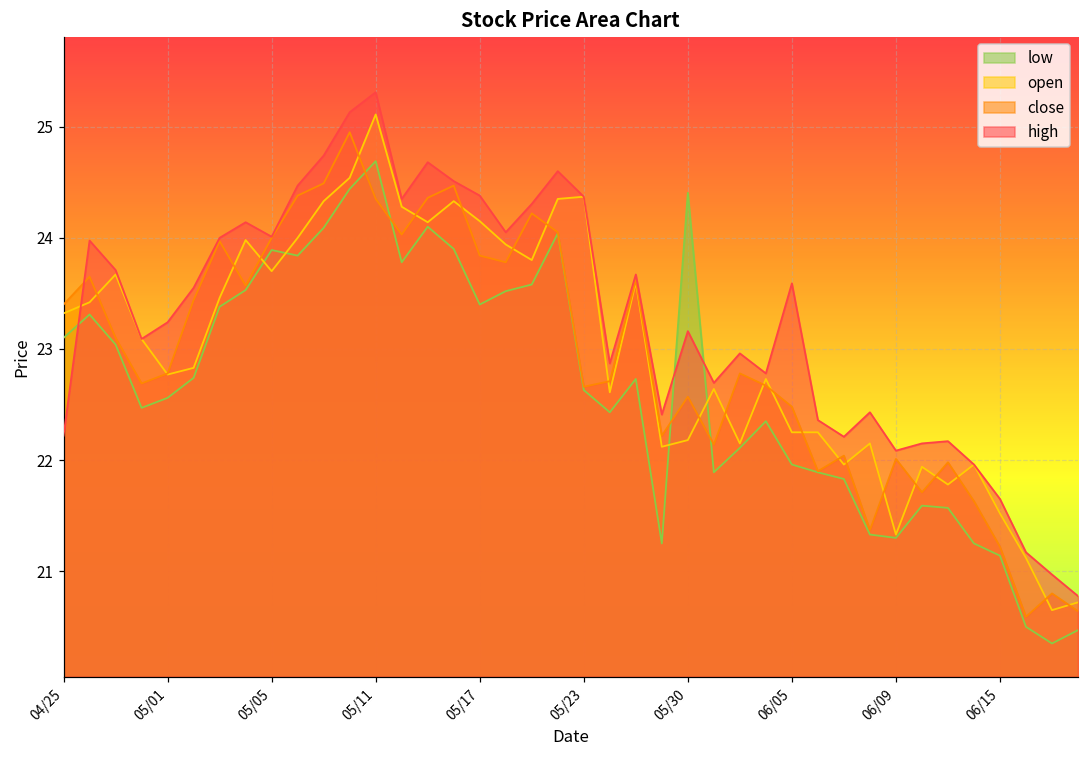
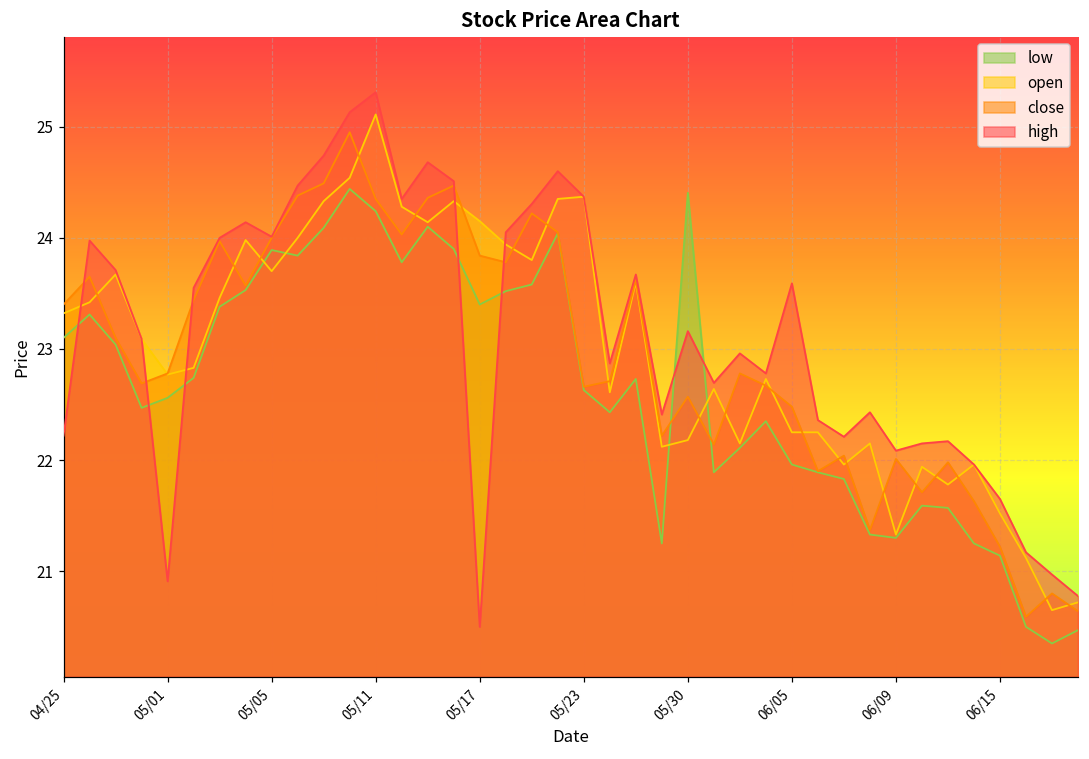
high, 05/01: 23.24 -> 20.91
low, 05/11: 24.69 -> 24.24
high, 05/17: 24.38 -> 20.50
